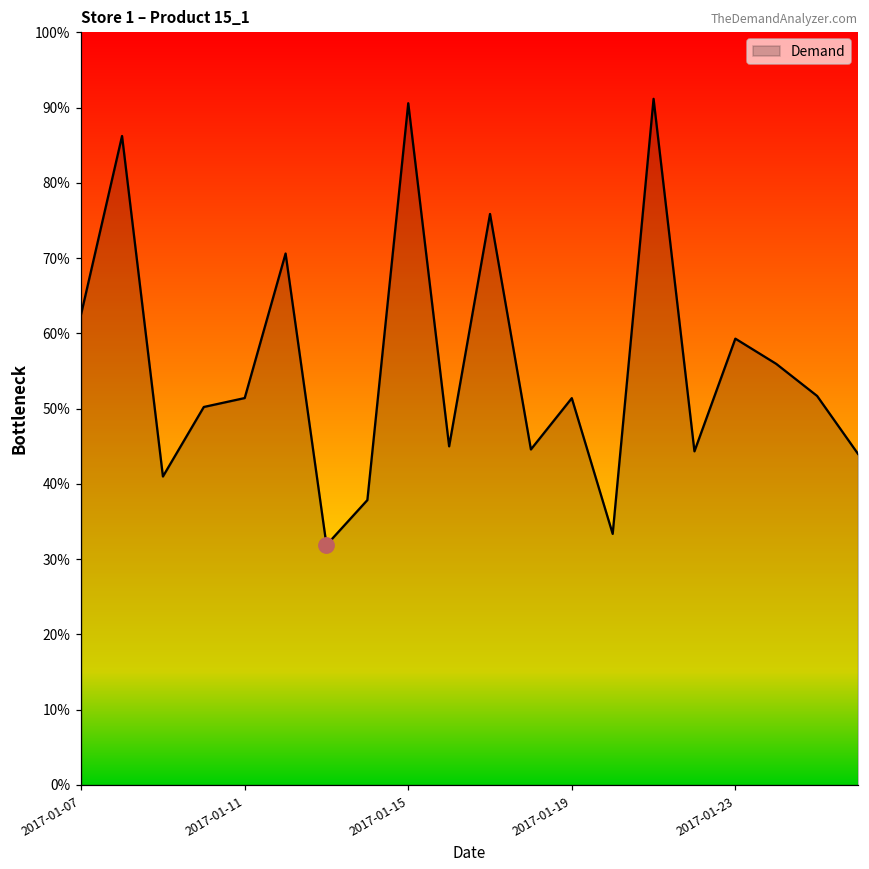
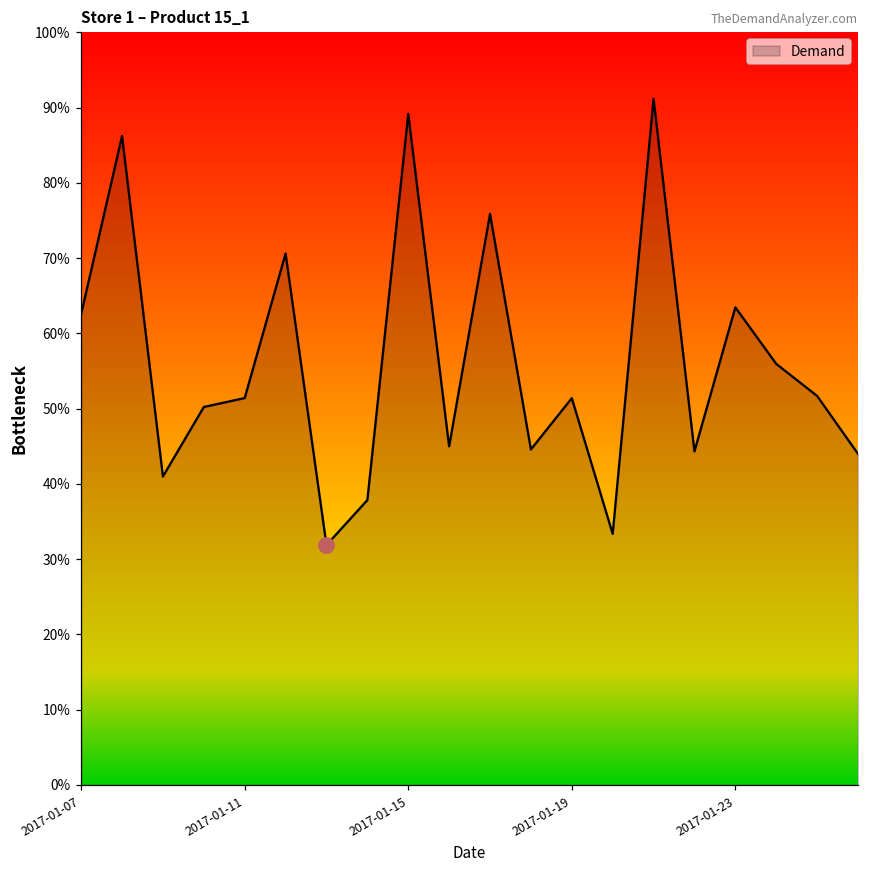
Demand, 2017-01-15: 91% -> 89%
Demand, 2017-01-23: 59% -> 63%
